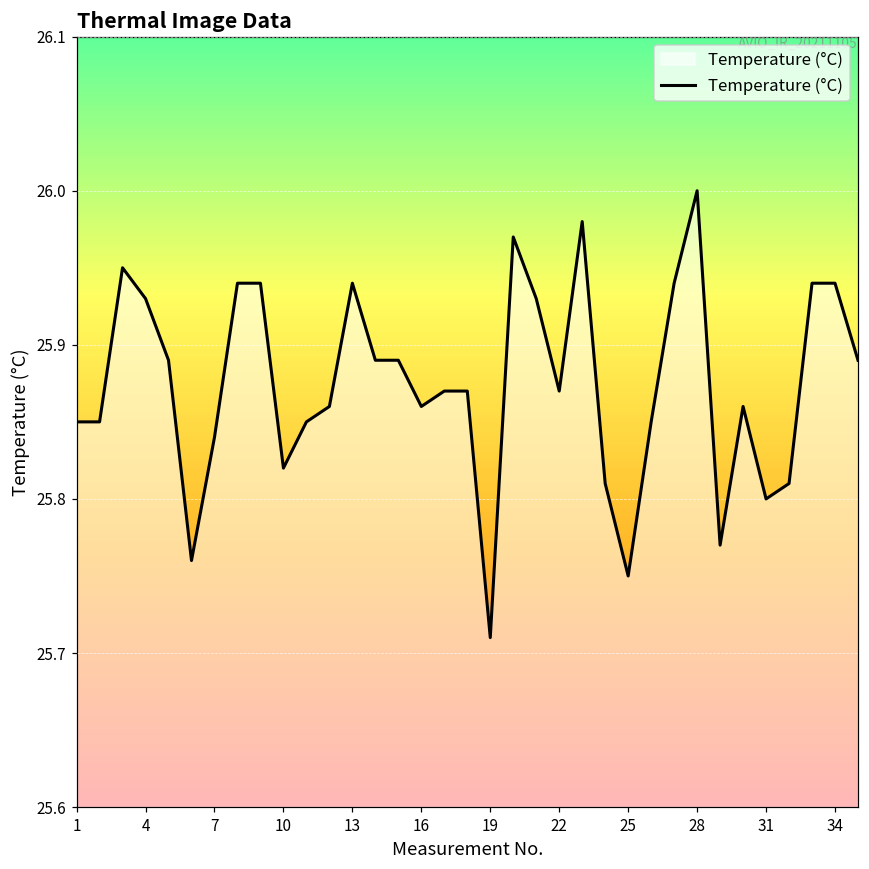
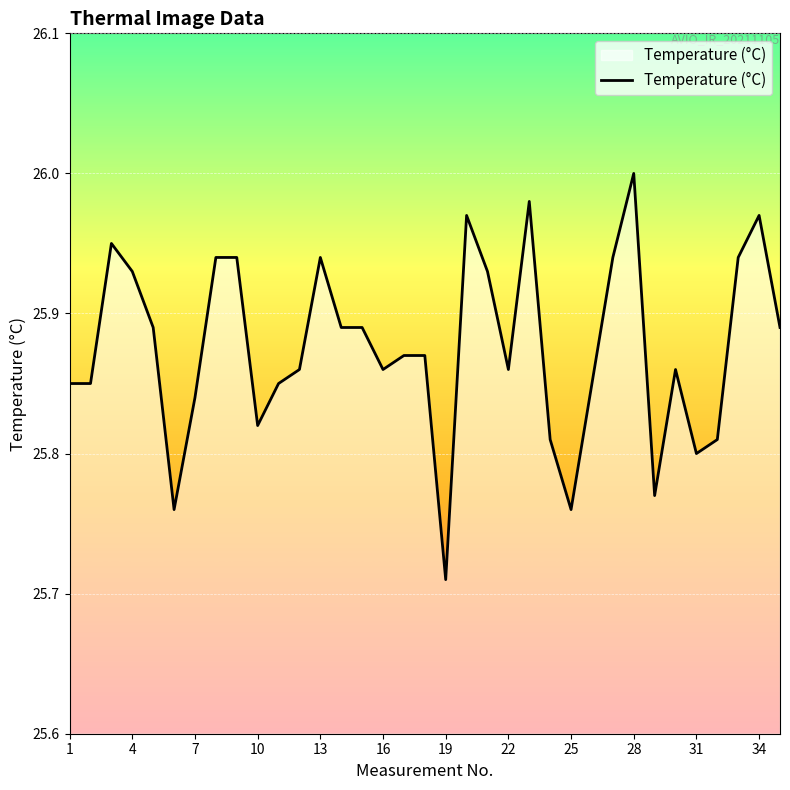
22: 25.87 -> 25.86
25: 25.75 -> 25.76
34: 25.94 -> 25.97
